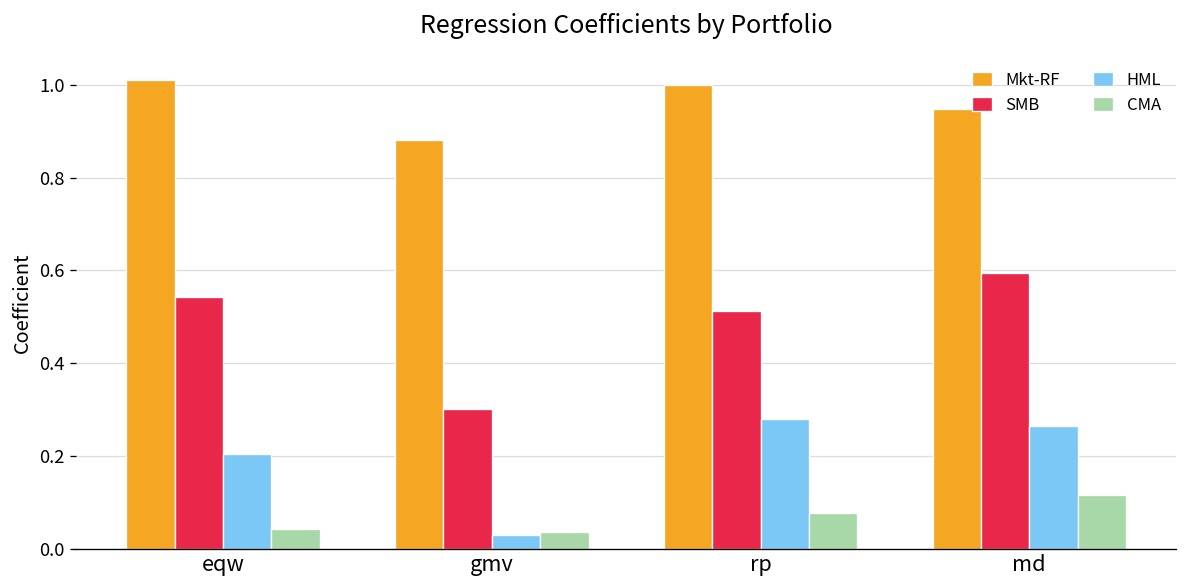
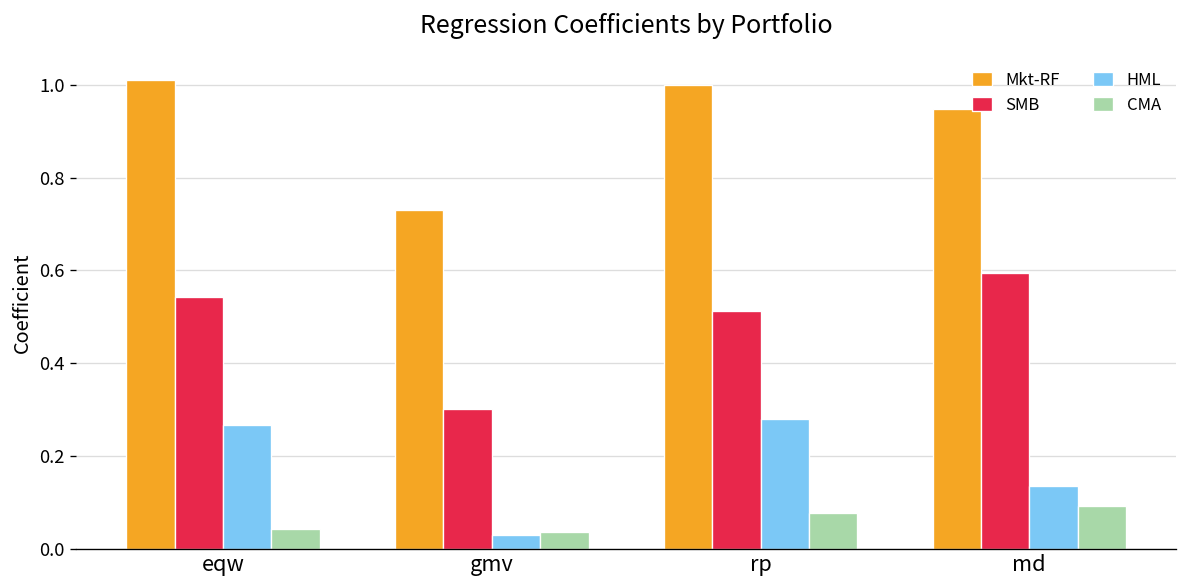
HML, eqw: 0.20 -> 0.27
Mkt-RF, gmv: 0.88 -> 0.73
HML, md: 0.26 -> 0.13
CMA, md: 0.11 -> 0.09
